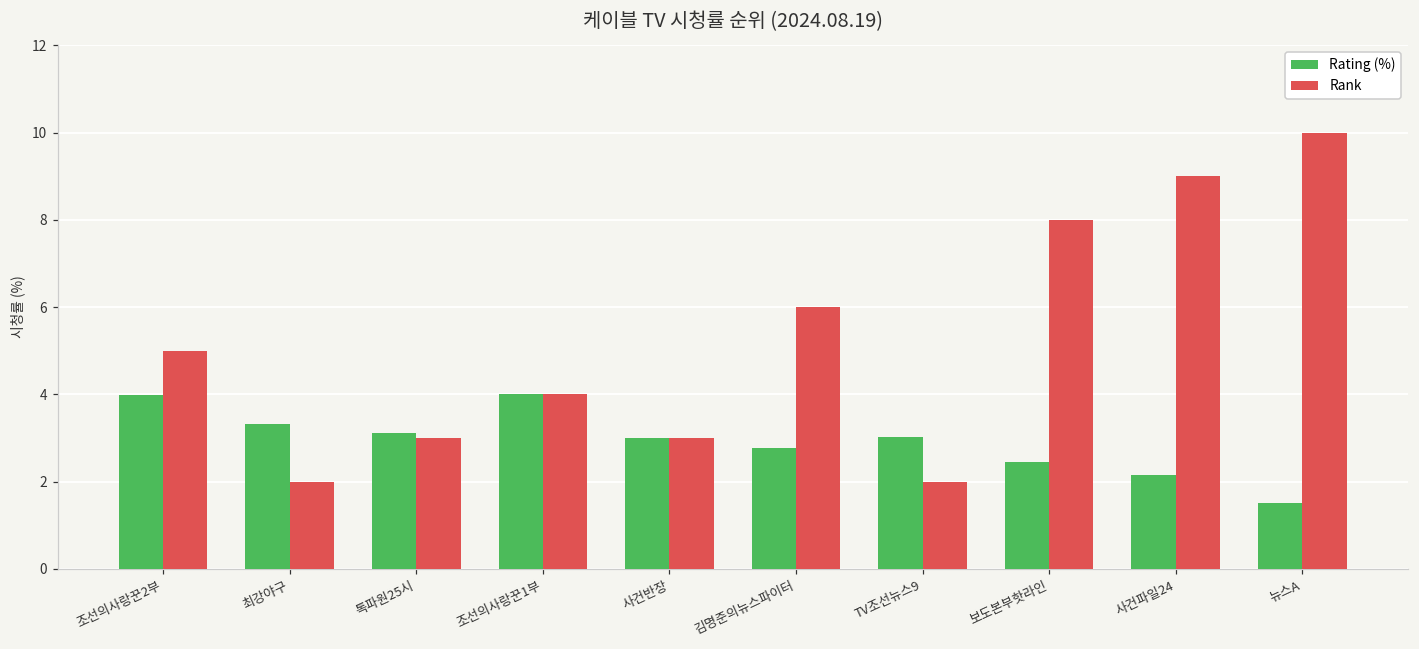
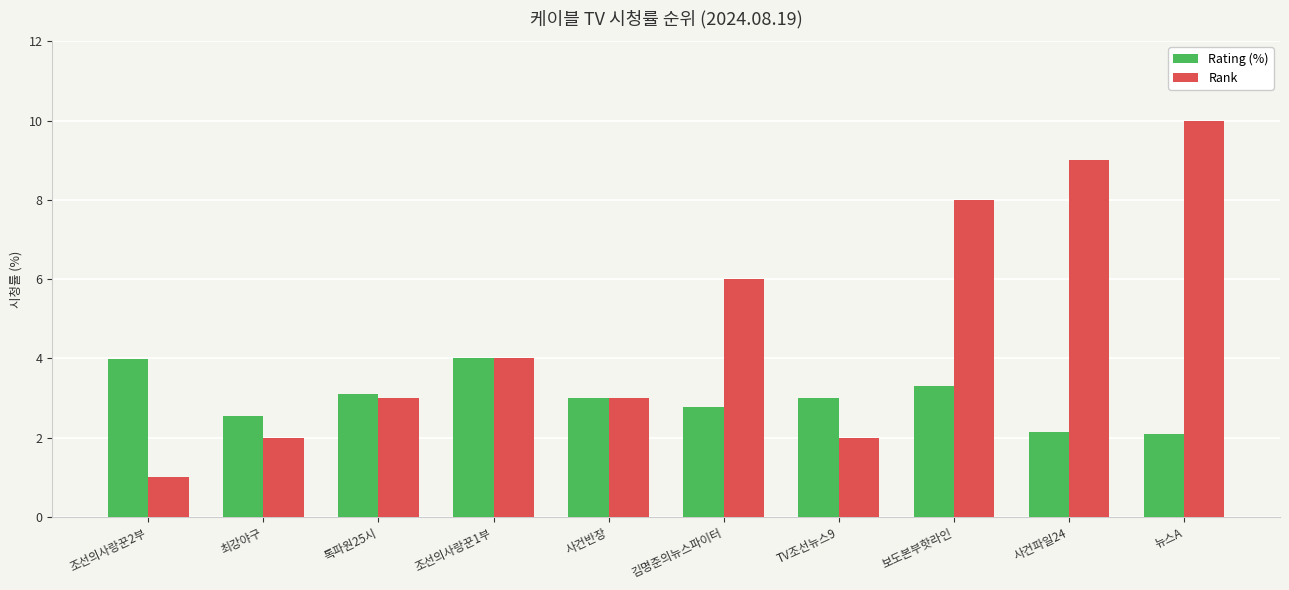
Rank, 조선의사랑꾼2부: 5 -> 1
Rating (%), 최강야구: 3.3 -> 2.6
Rating (%), 보도본부핫라인: 2.4 -> 3.3
Rating (%), 뉴스A: 1.5 -> 2.1
